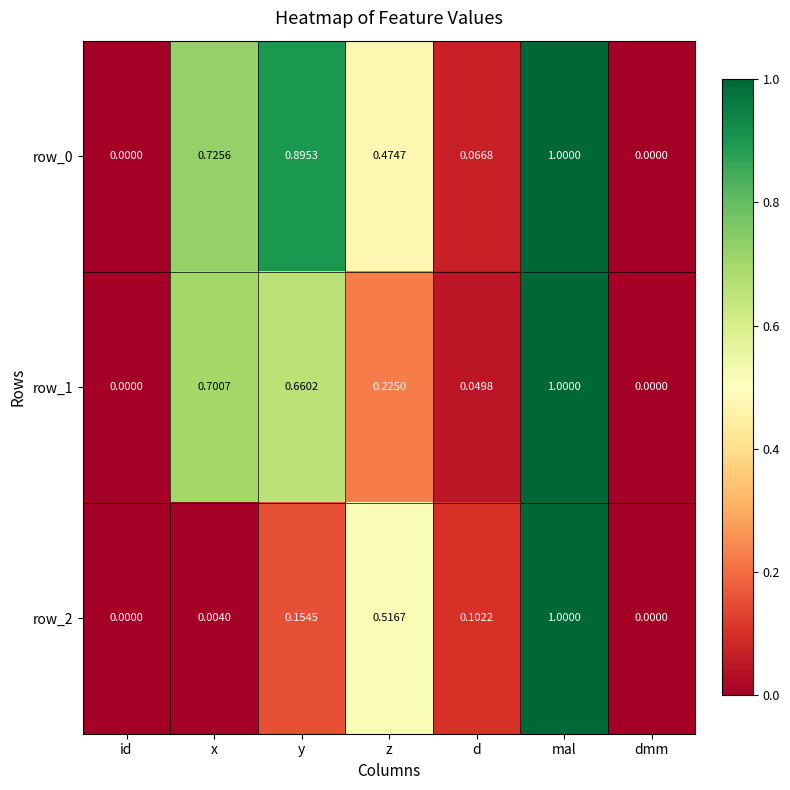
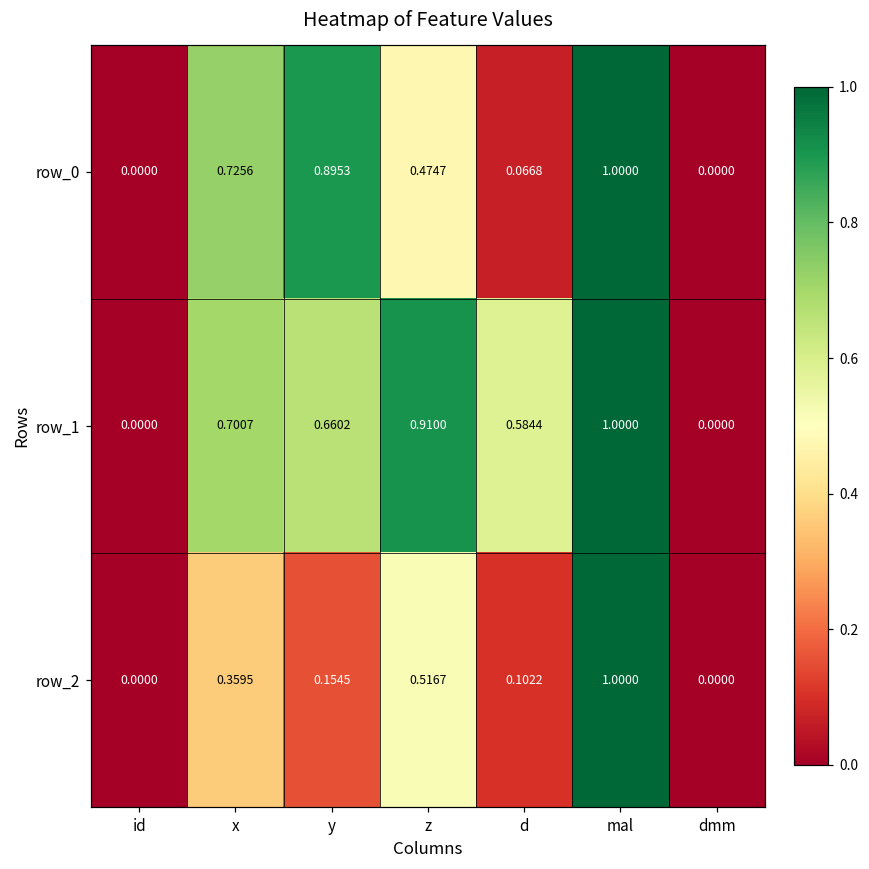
row_1, z: 0.2250 -> 0.9100
row_1, d: 0.0498 -> 0.5844
row_2, x: 0.0040 -> 0.3595
